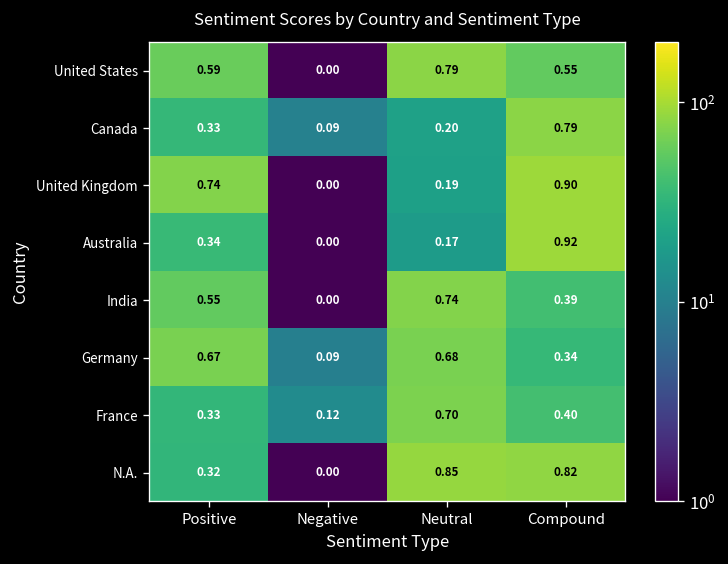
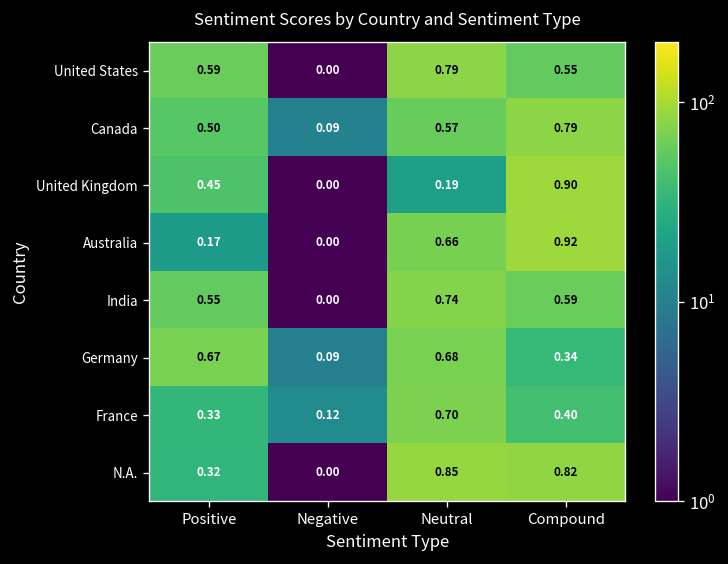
Canada, Positive: 0.33 -> 0.50
Canada, Neutral: 0.20 -> 0.57
United Kingdom, Positive: 0.74 -> 0.45
Australia, Positive: 0.34 -> 0.17
Australia, Neutral: 0.17 -> 0.66
India, Compound: 0.39 -> 0.59
